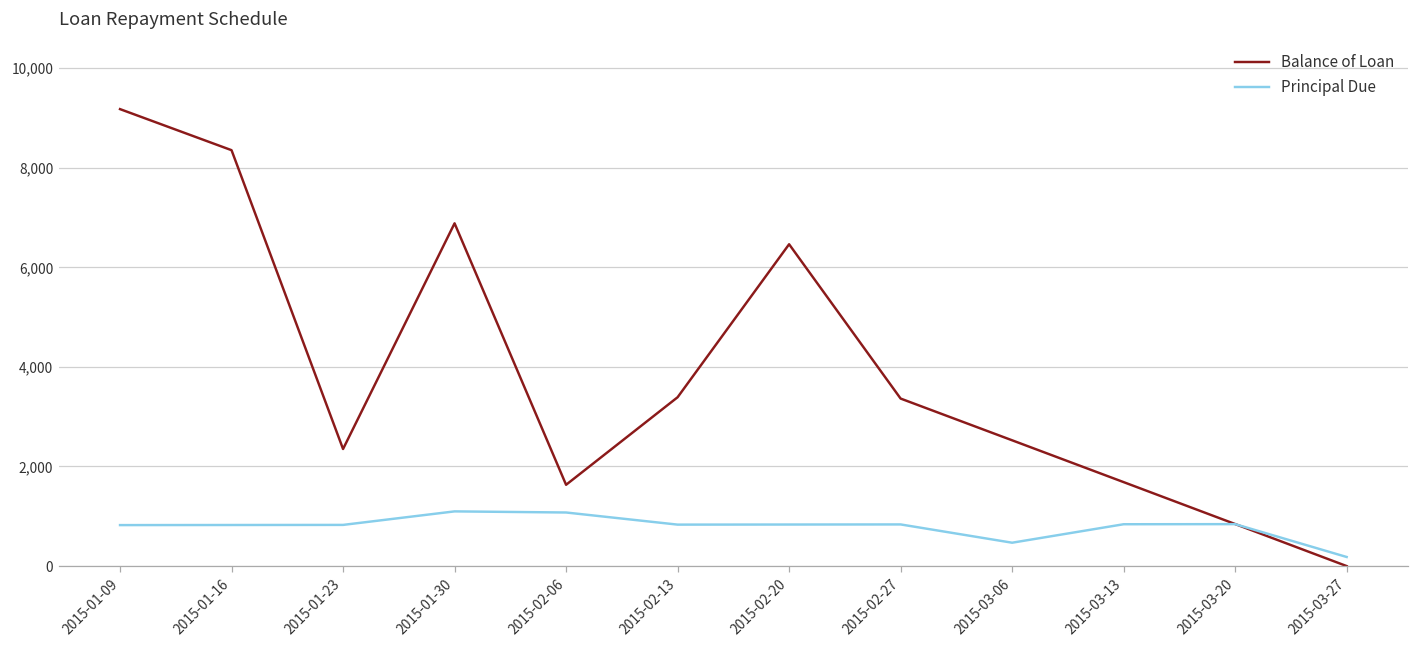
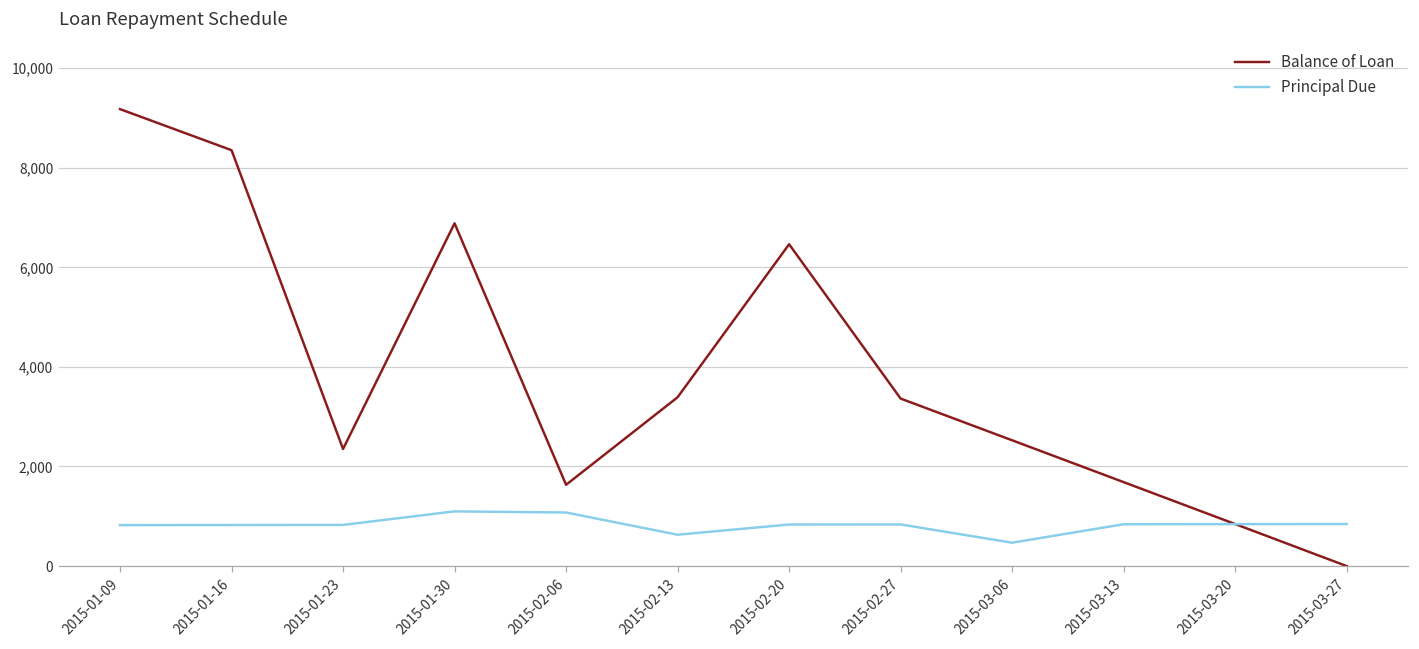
Principal Due, 2015-02-13: 800 -> 600
Principal Due, 2015-03-27: 200 -> 800
